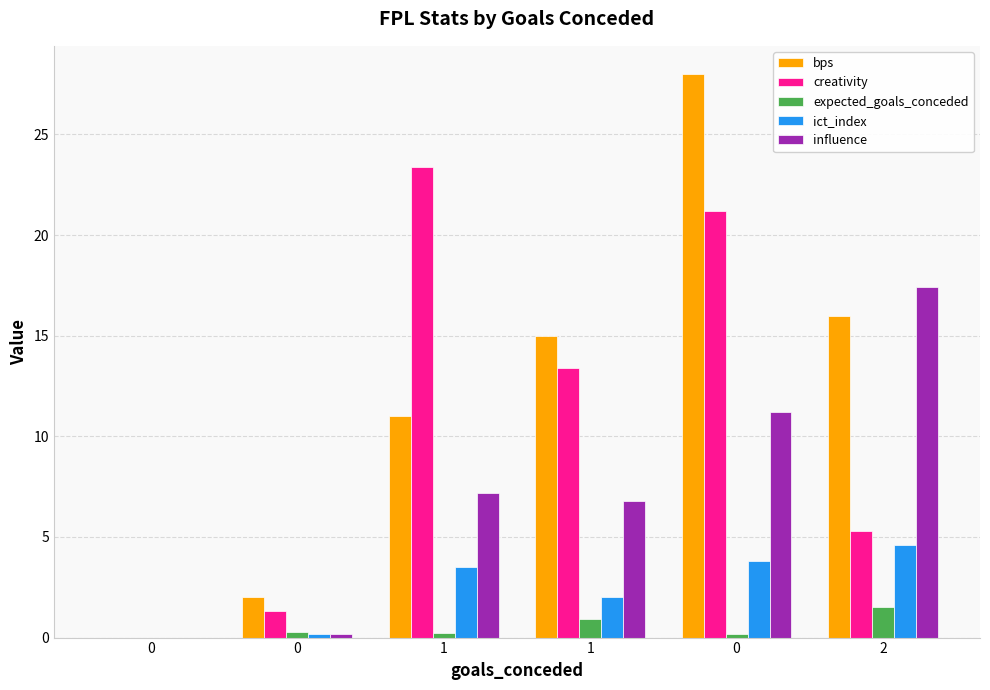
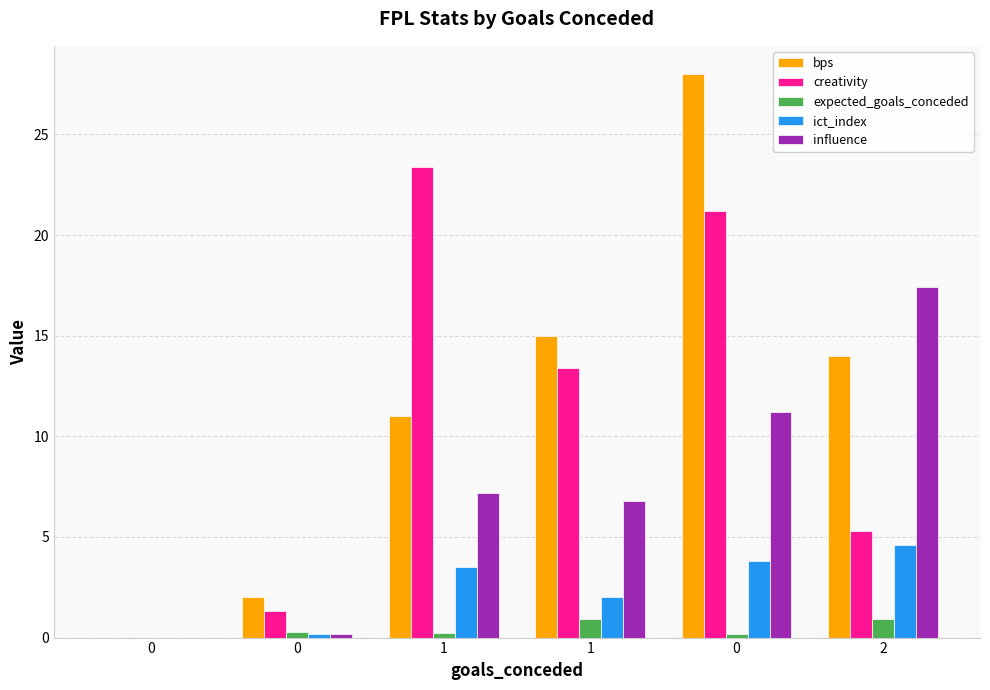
bps, 2: 16 -> 14
expected_goals_conceded, 2: 1.5 -> 0.9
